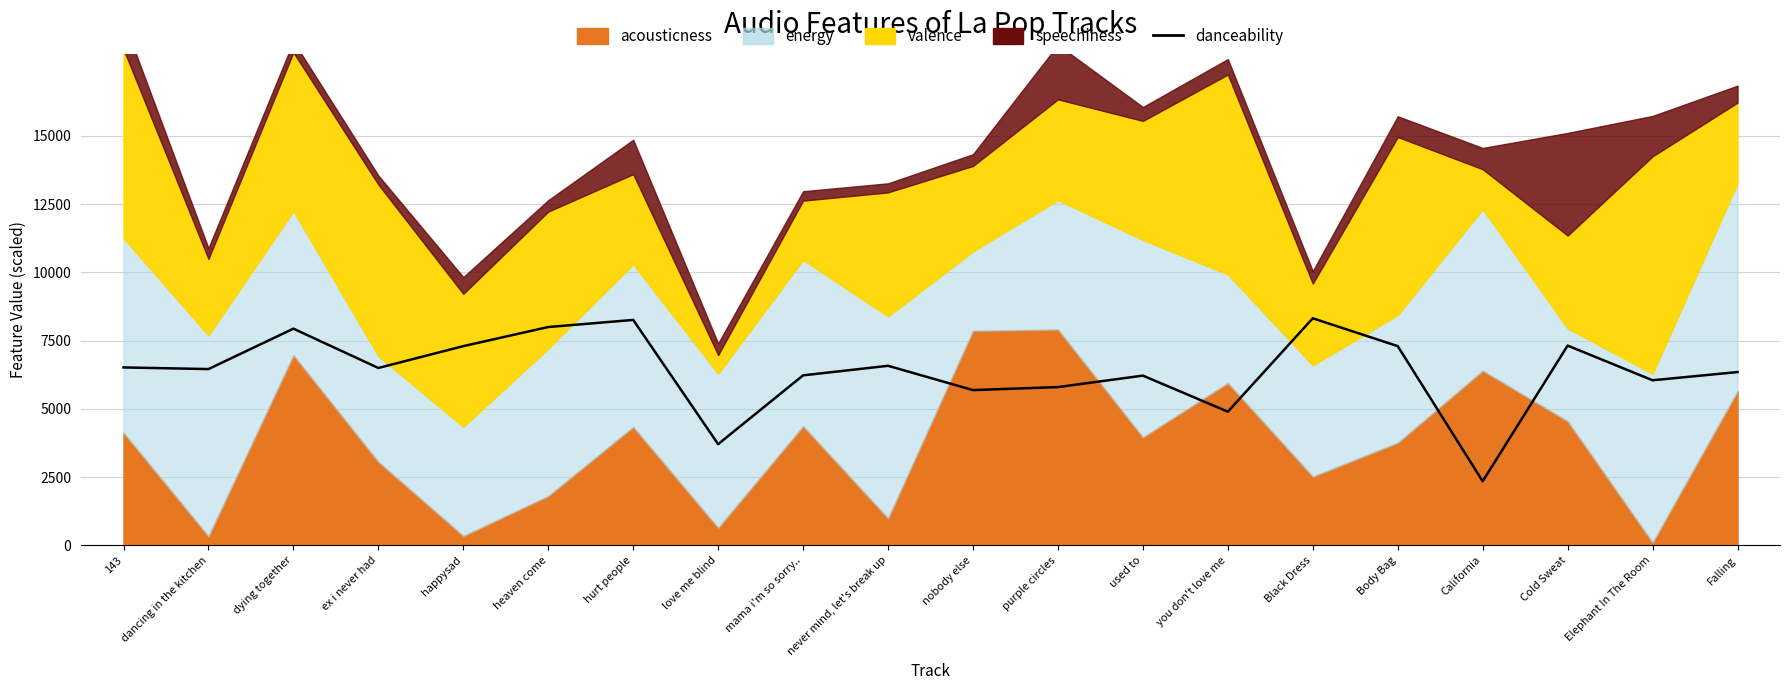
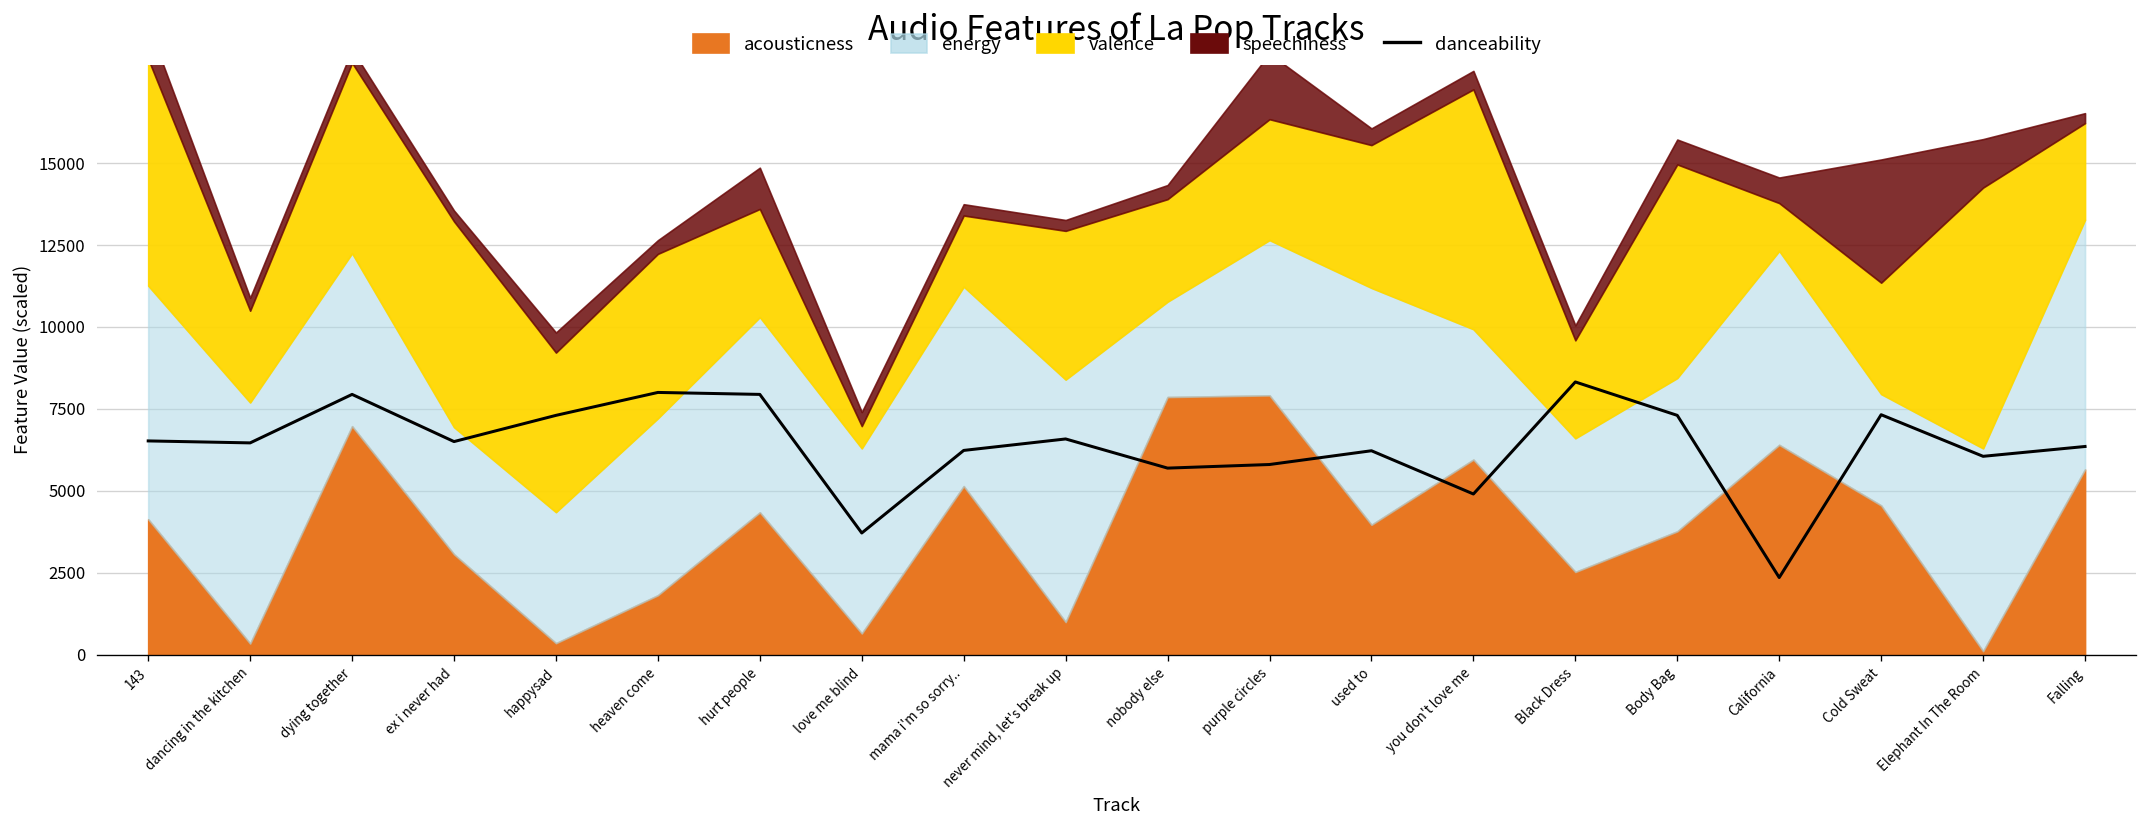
danceability, hurt people: 8300 -> 7900
acousticness, mama i'm so sorry..: 4400 -> 5100
speechiness, Falling: 600 -> 300
